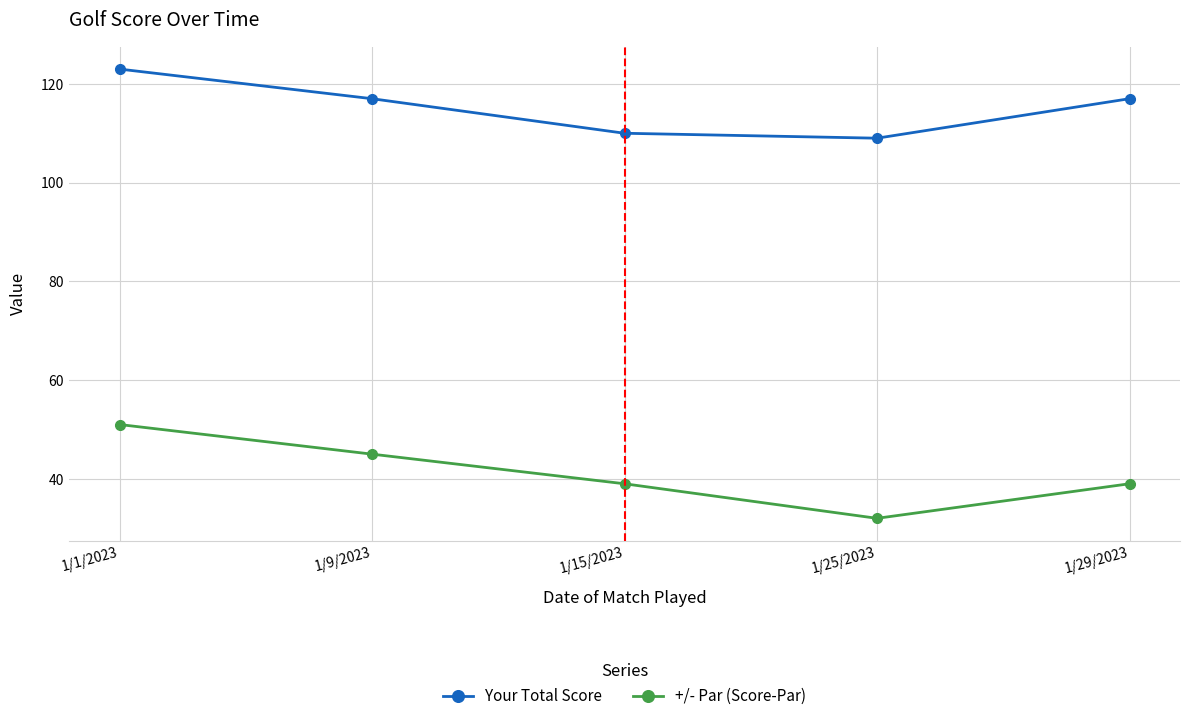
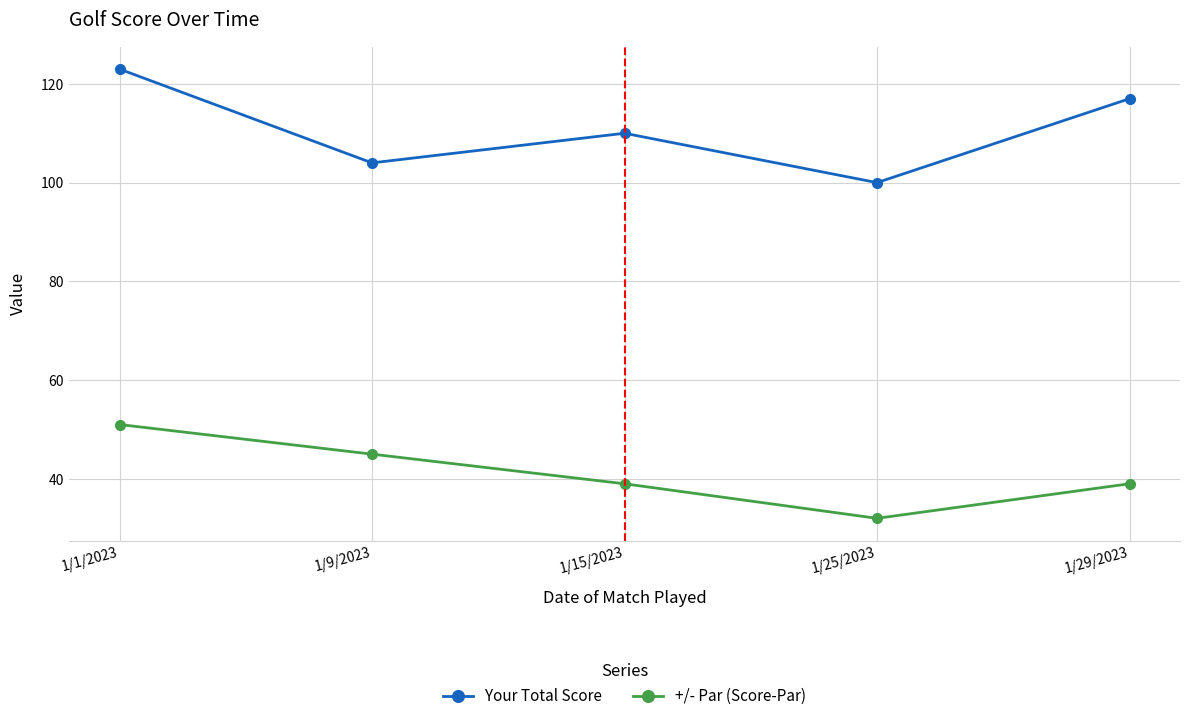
Your Total Score, 1/9/2023: 117 -> 104
Your Total Score, 1/25/2023: 109 -> 100
